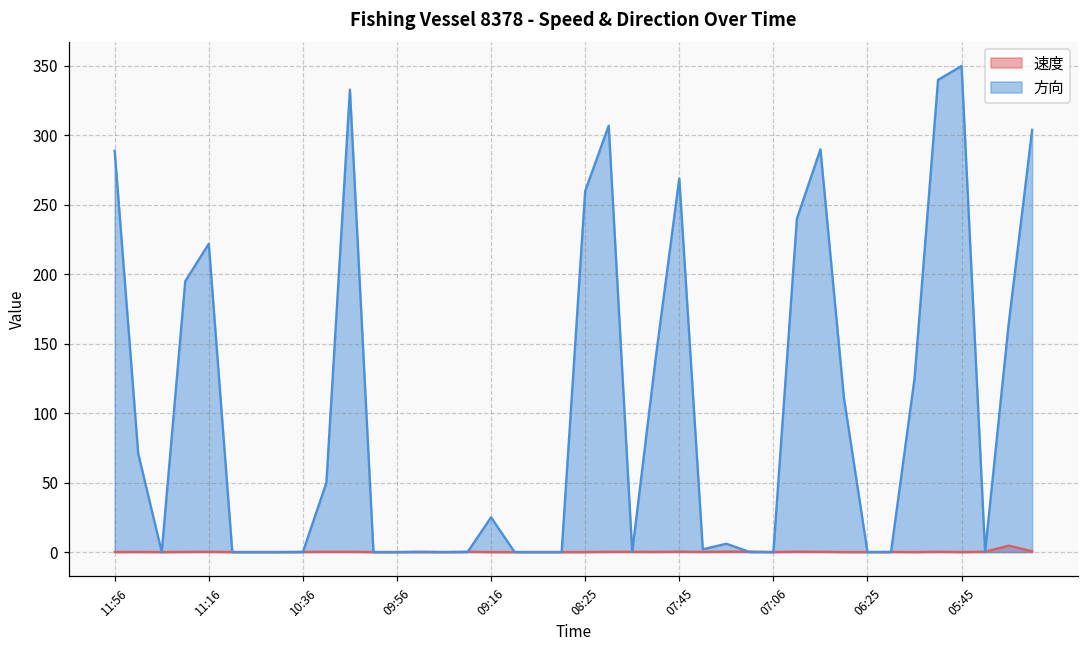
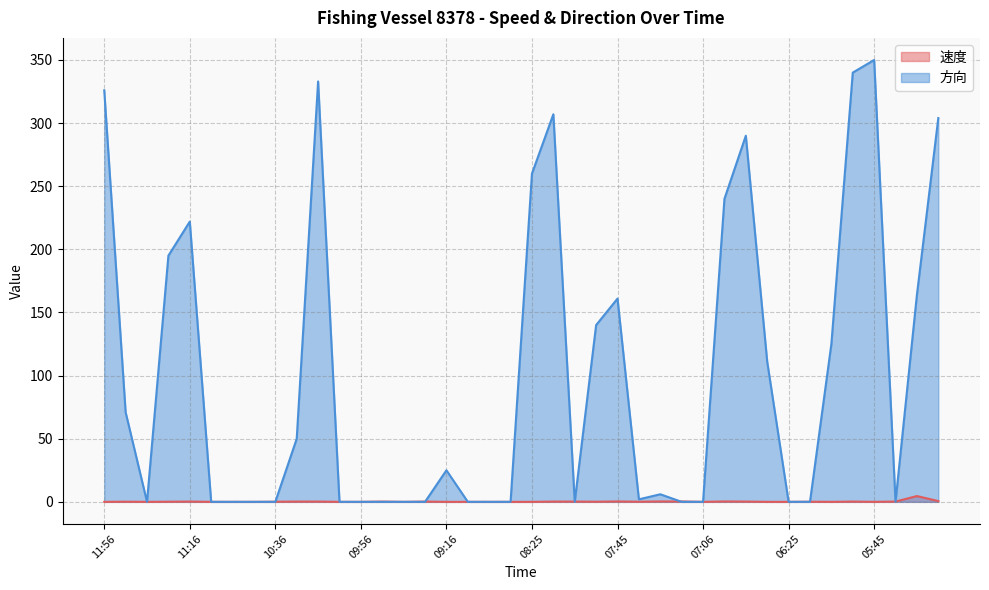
方向, 11:56: 289 -> 326
方向, 07:45: 269 -> 161
